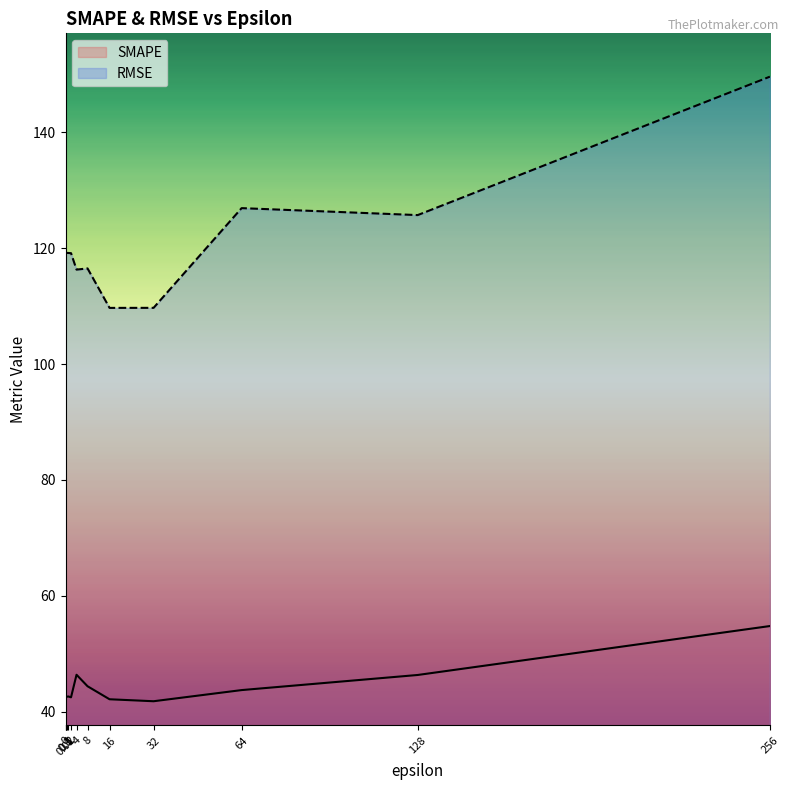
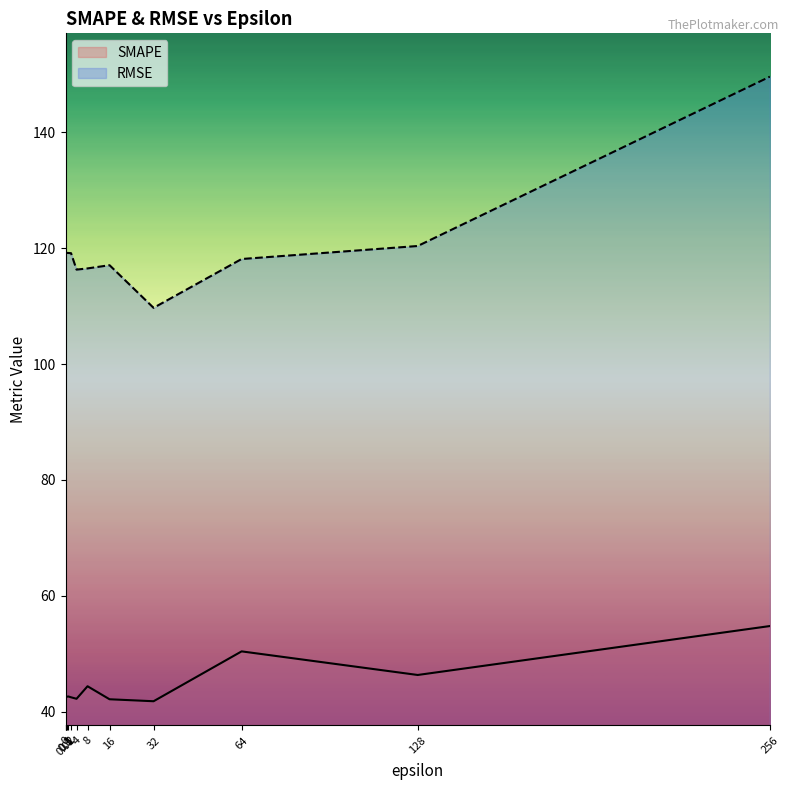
SMAPE, 4: 46 -> 42
RMSE, 16: 110 -> 117
SMAPE, 64: 44 -> 50
RMSE, 64: 127 -> 118
RMSE, 128: 126 -> 120
